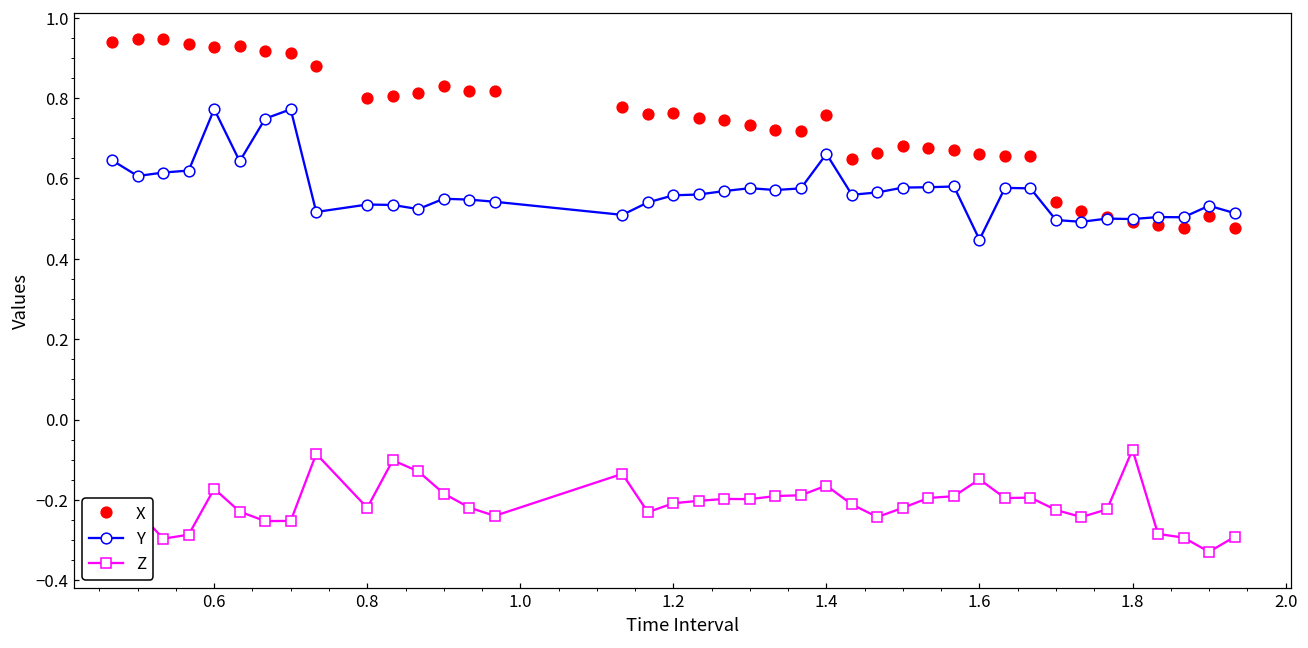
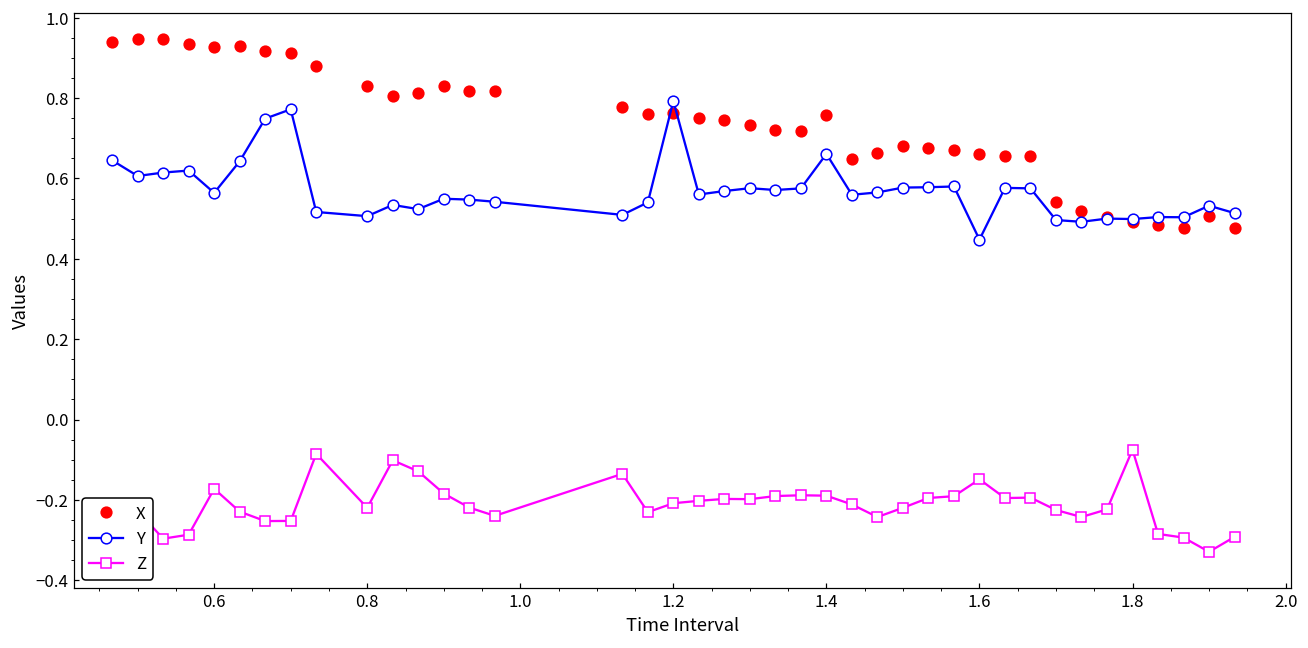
Y, 0.6: 0.77 -> 0.56
X, 0.8: 0.80 -> 0.83
Y, 0.8: 0.54 -> 0.51
Y, 1.2: 0.56 -> 0.79
Z, 1.4: -0.16 -> -0.19
